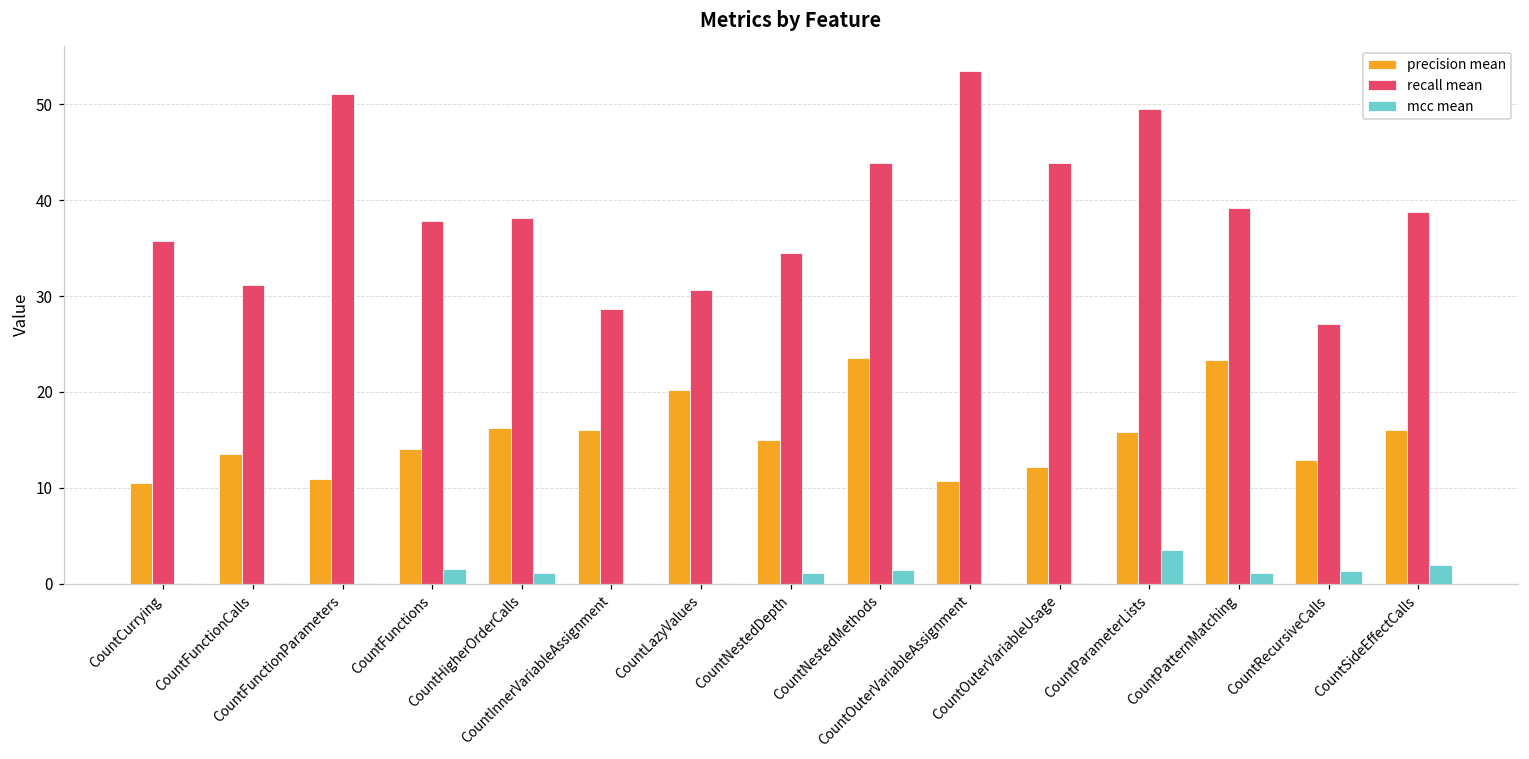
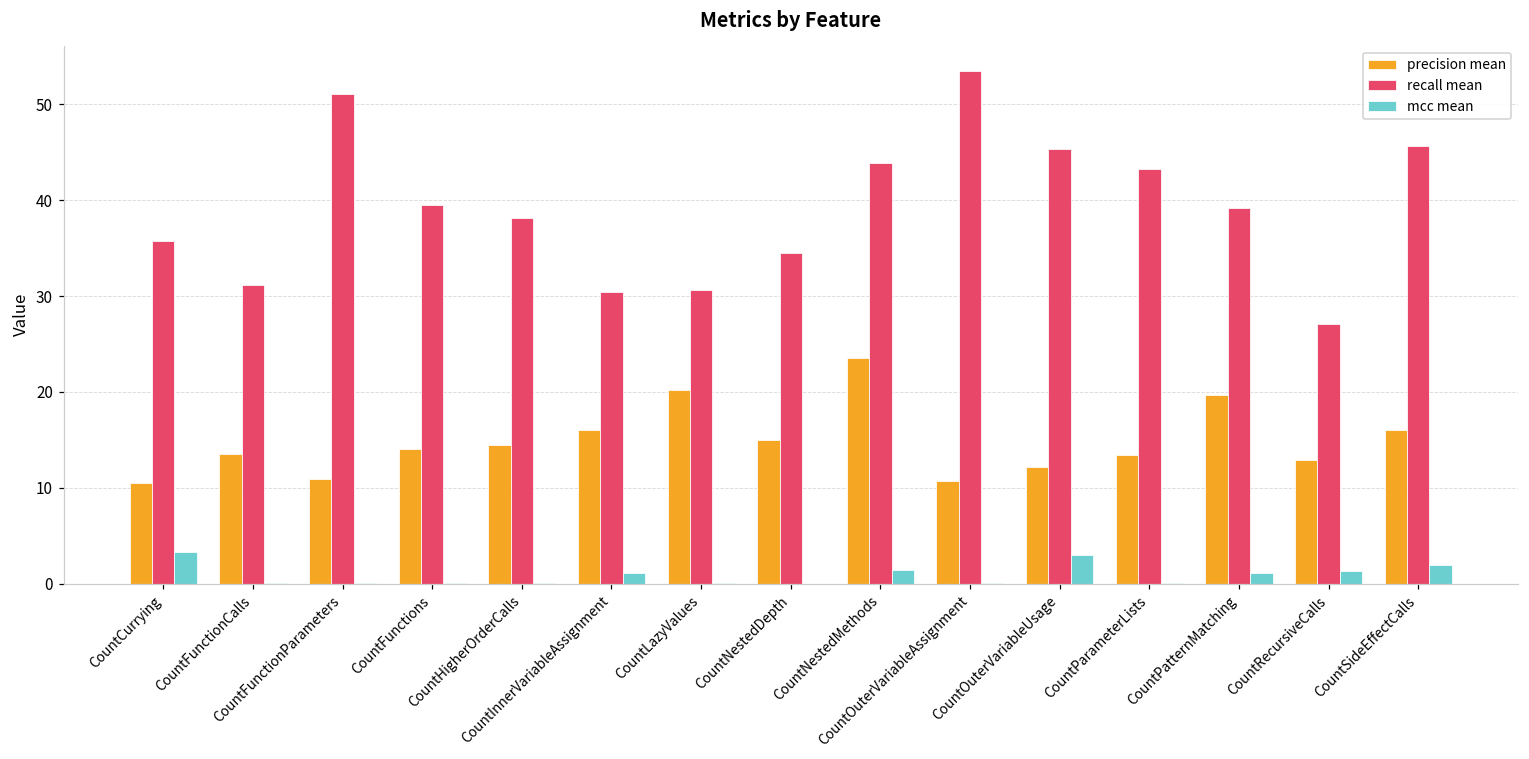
mcc mean, CountCurrying: 0 -> 3
recall mean, CountFunctions: 38 -> 40
mcc mean, CountFunctions: 2 -> 0
precision mean, CountHigherOrderCalls: 16 -> 14
mcc mean, CountHigherOrderCalls: 1 -> 0
recall mean, CountInnerVariableAssignment: 29 -> 30
mcc mean, CountInnerVariableAssignment: 0 -> 1
mcc mean, CountNestedDepth: 1 -> 0
recall mean, CountOuterVariableUsage: 44 -> 45
mcc mean, CountOuterVariableUsage: 0 -> 3
precision mean, CountParameterLists: 16 -> 13
recall mean, CountParameterLists: 50 -> 43
mcc mean, CountParameterLists: 3 -> 0
precision mean, CountPatternMatching: 23 -> 20
recall mean, CountSideEffectCalls: 39 -> 46
